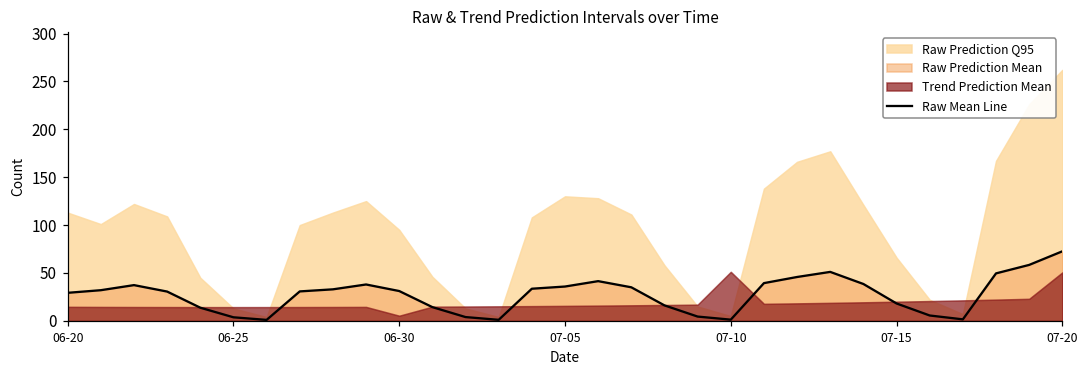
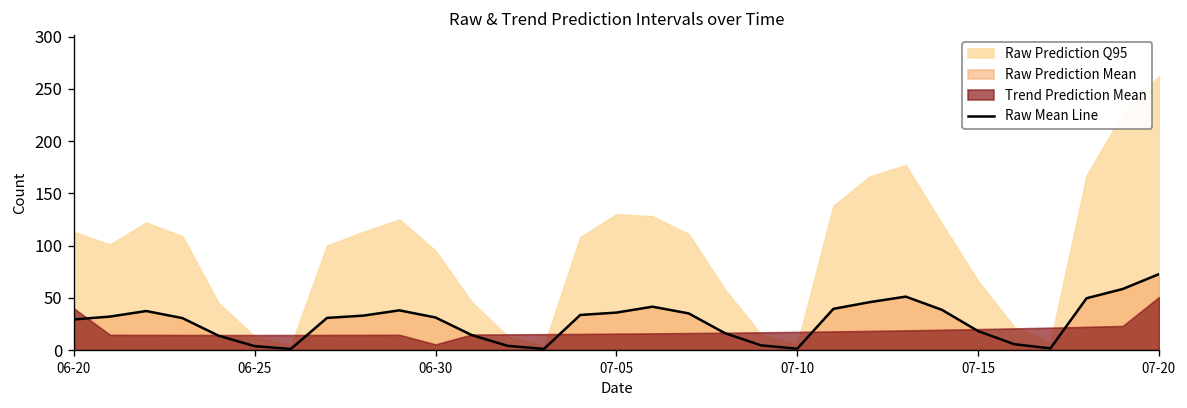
Trend Prediction Mean, 06-20: 10 -> 40
Trend Prediction Mean, 07-10: 50 -> 20
